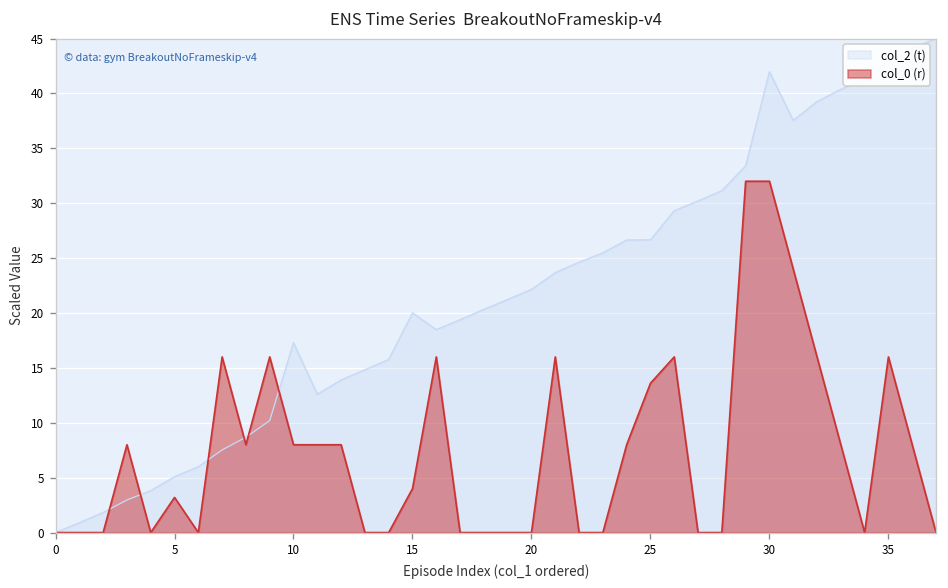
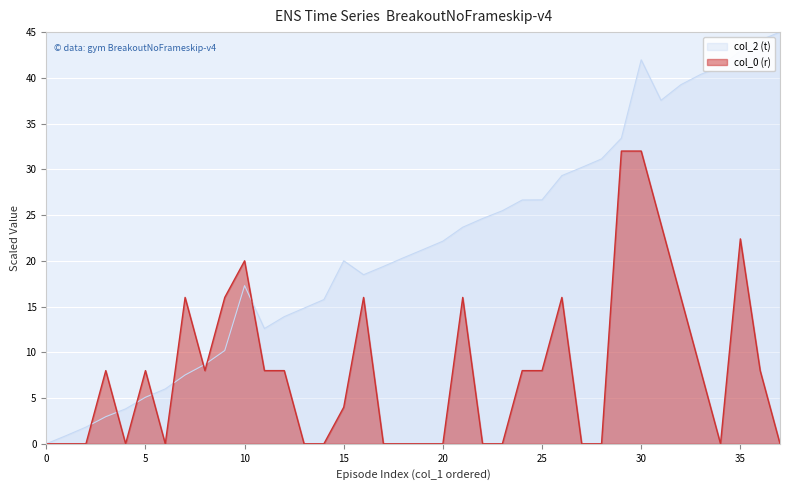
col_0 (r), 5: 3 -> 8
col_0 (r), 10: 8 -> 20
col_0 (r), 25: 14 -> 8
col_0 (r), 35: 16 -> 22
